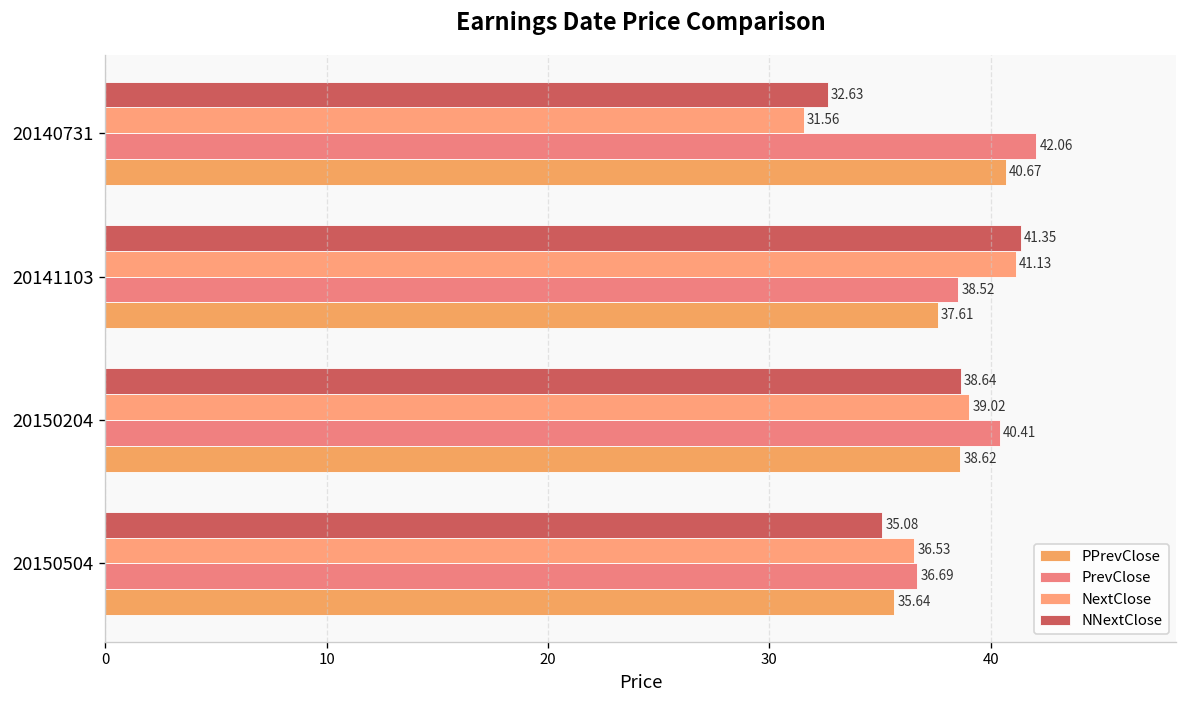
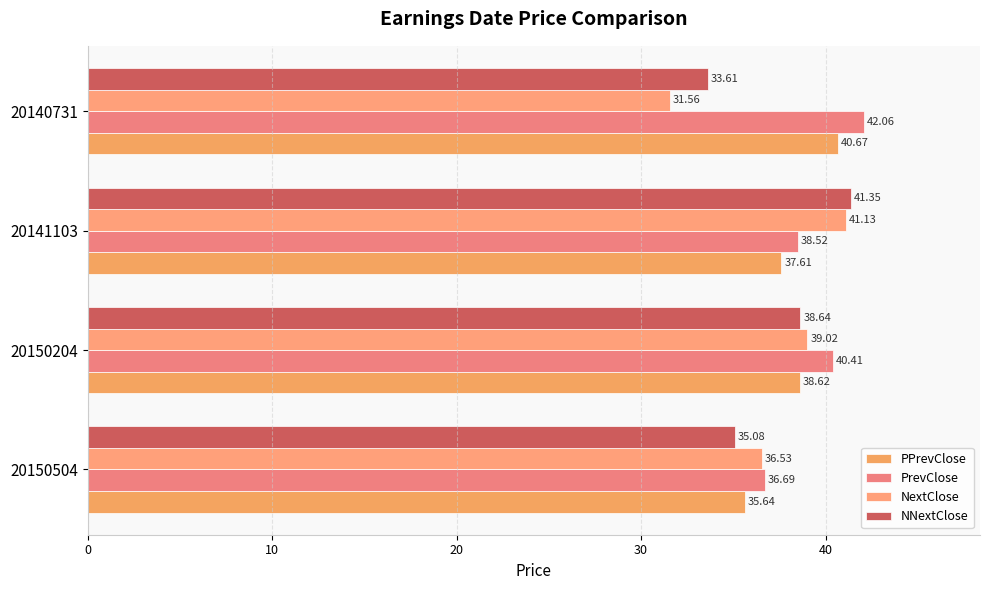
NNextClose, 20140731: 32.63 -> 33.61
